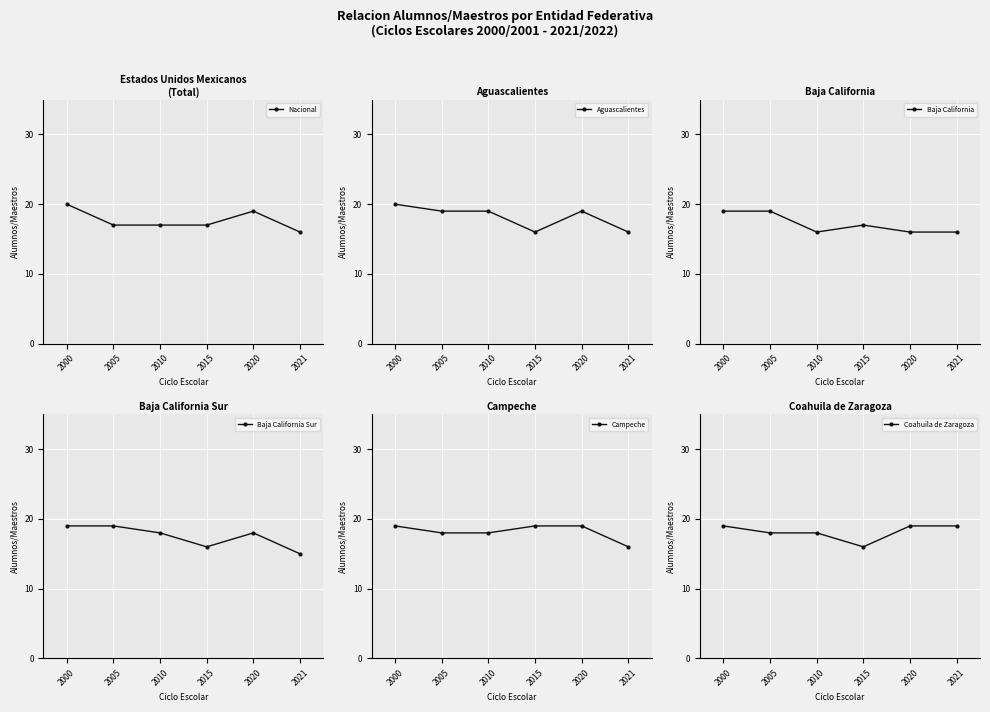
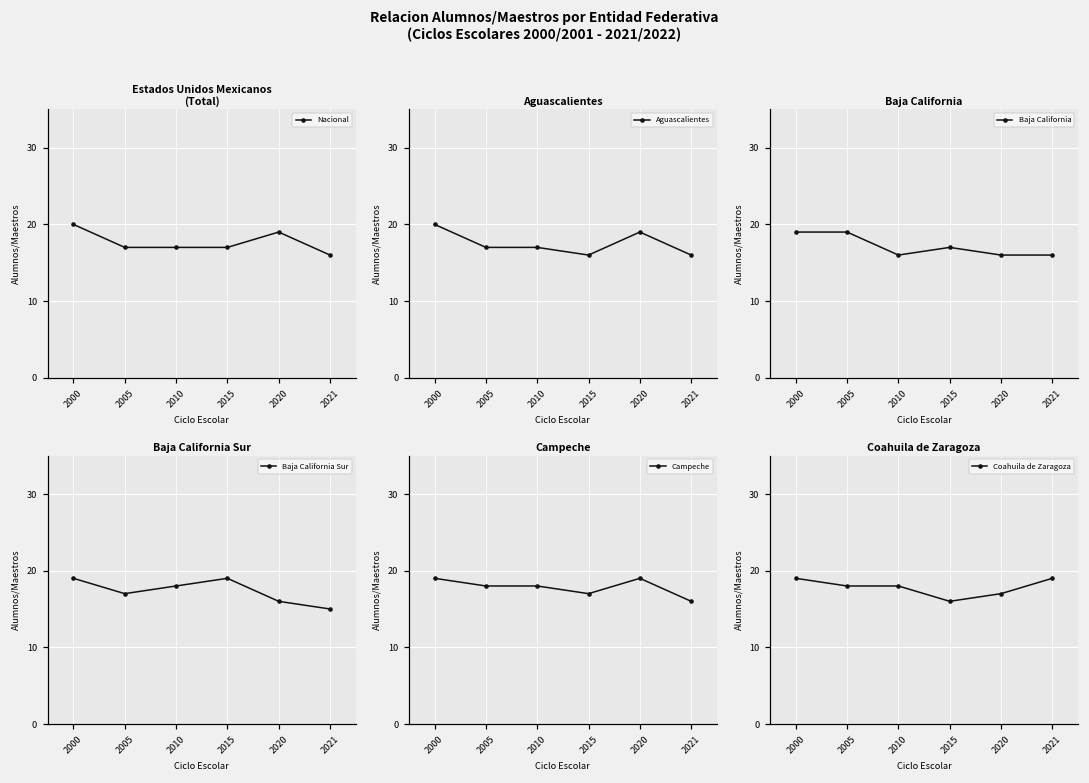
Aguascalientes, 2005: 19 -> 17
Aguascalientes, 2010: 19 -> 17
Baja California Sur, 2005: 19 -> 17
Baja California Sur, 2015: 16 -> 19
Baja California Sur, 2020: 18 -> 16
Campeche, 2015: 19 -> 17
Coahuila de Zaragoza, 2020: 19 -> 17
